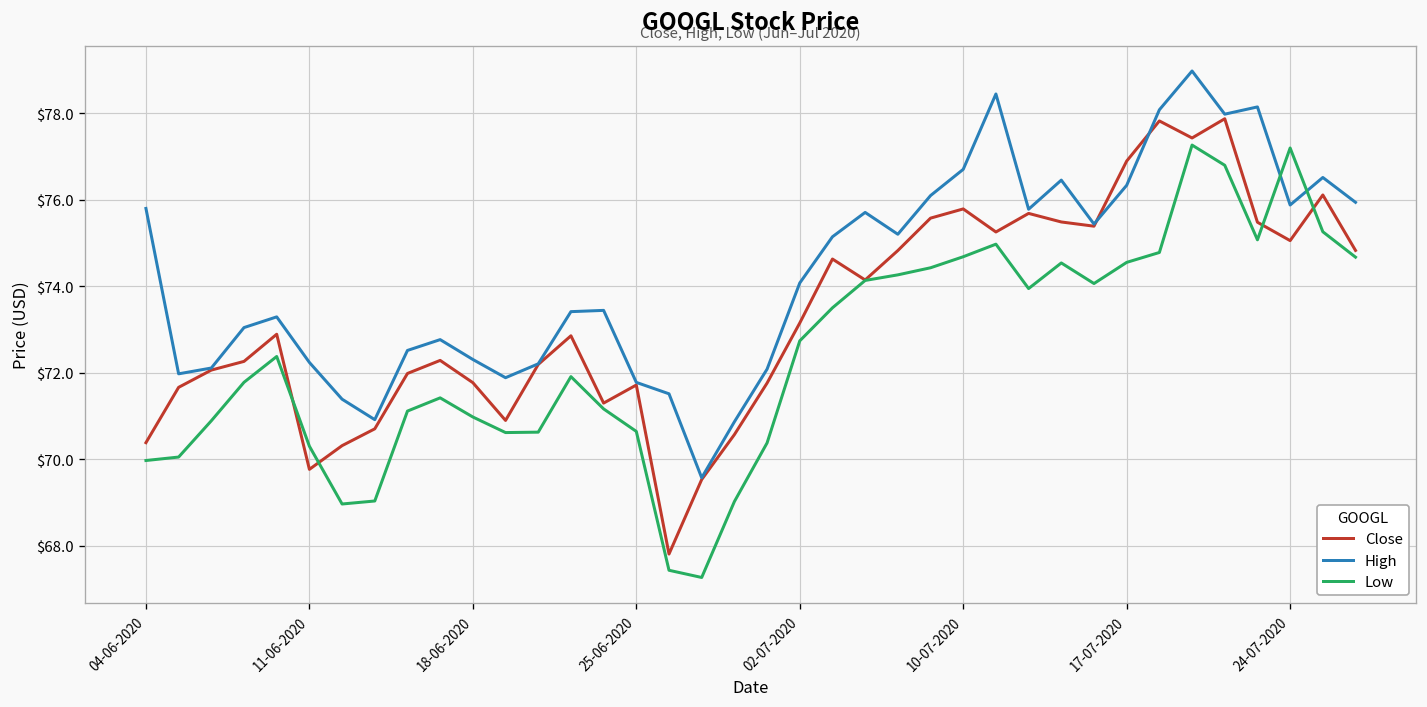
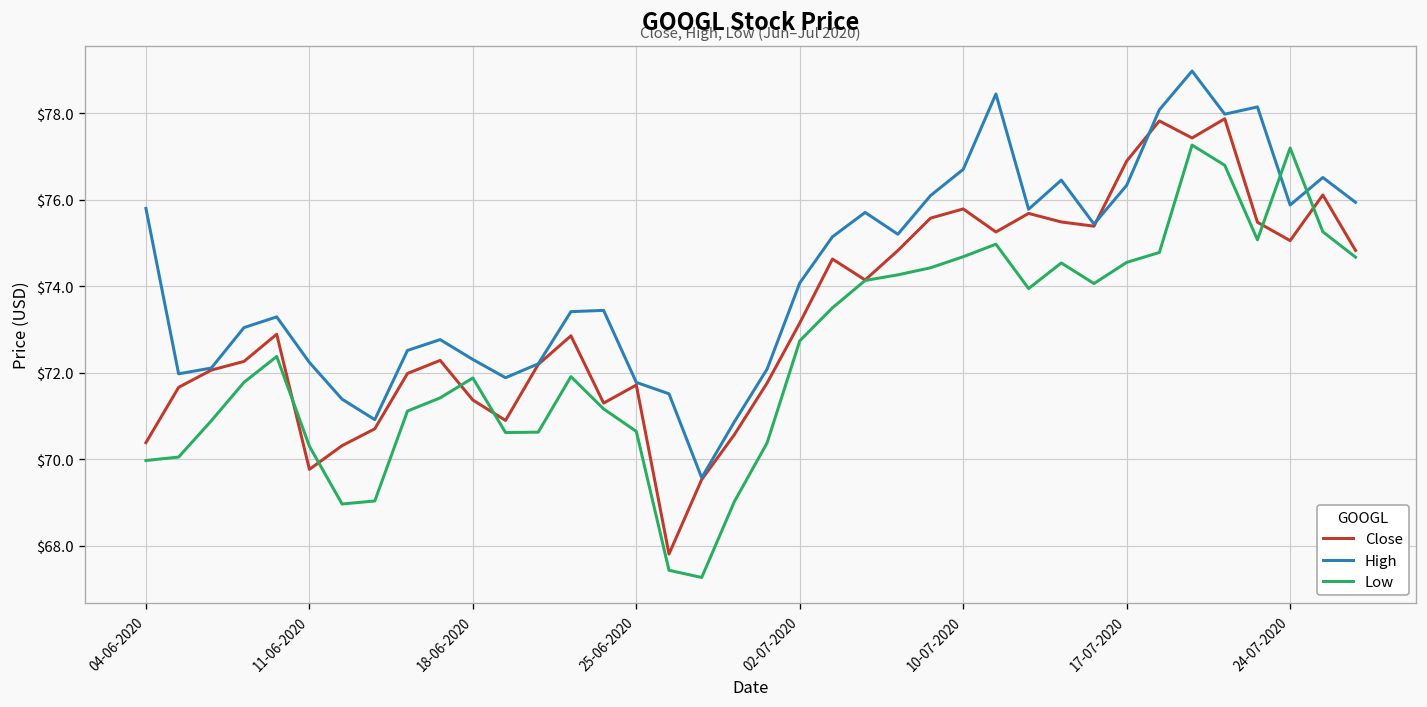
Close, 18-06-2020: $71.8 -> $71.4
Low, 18-06-2020: $71.0 -> $71.9
